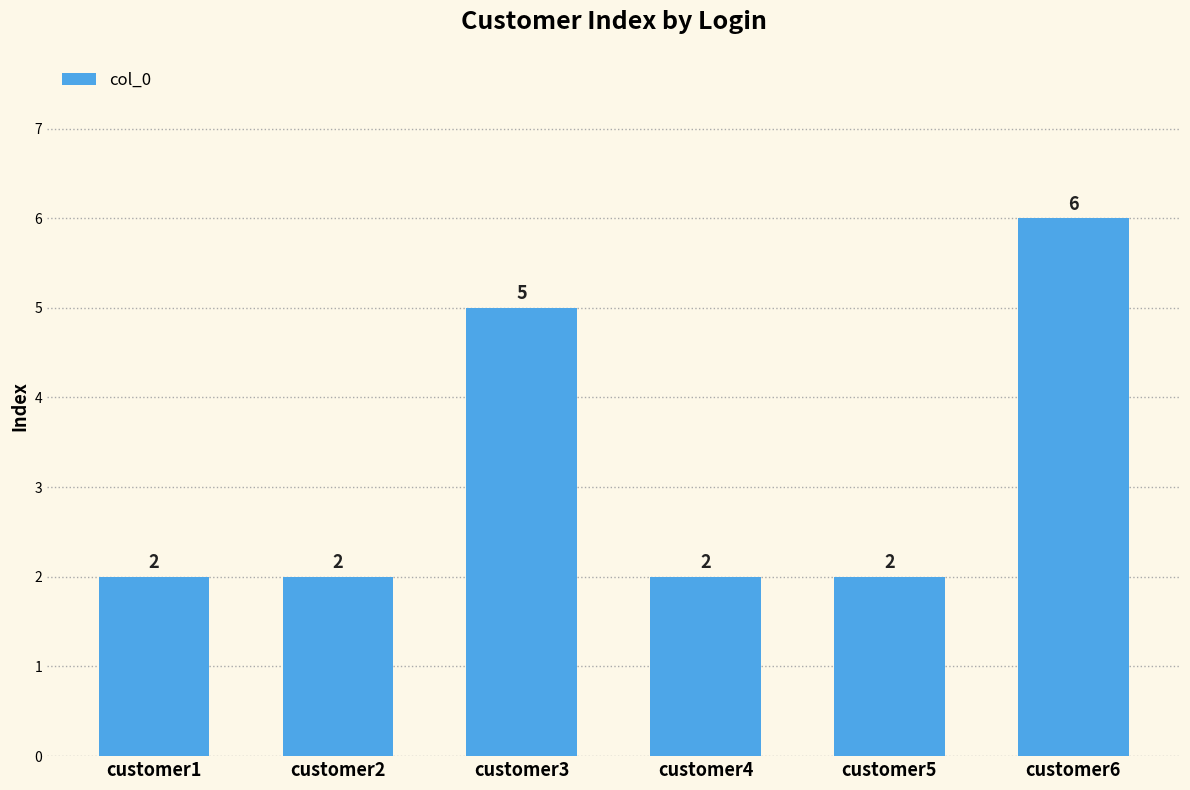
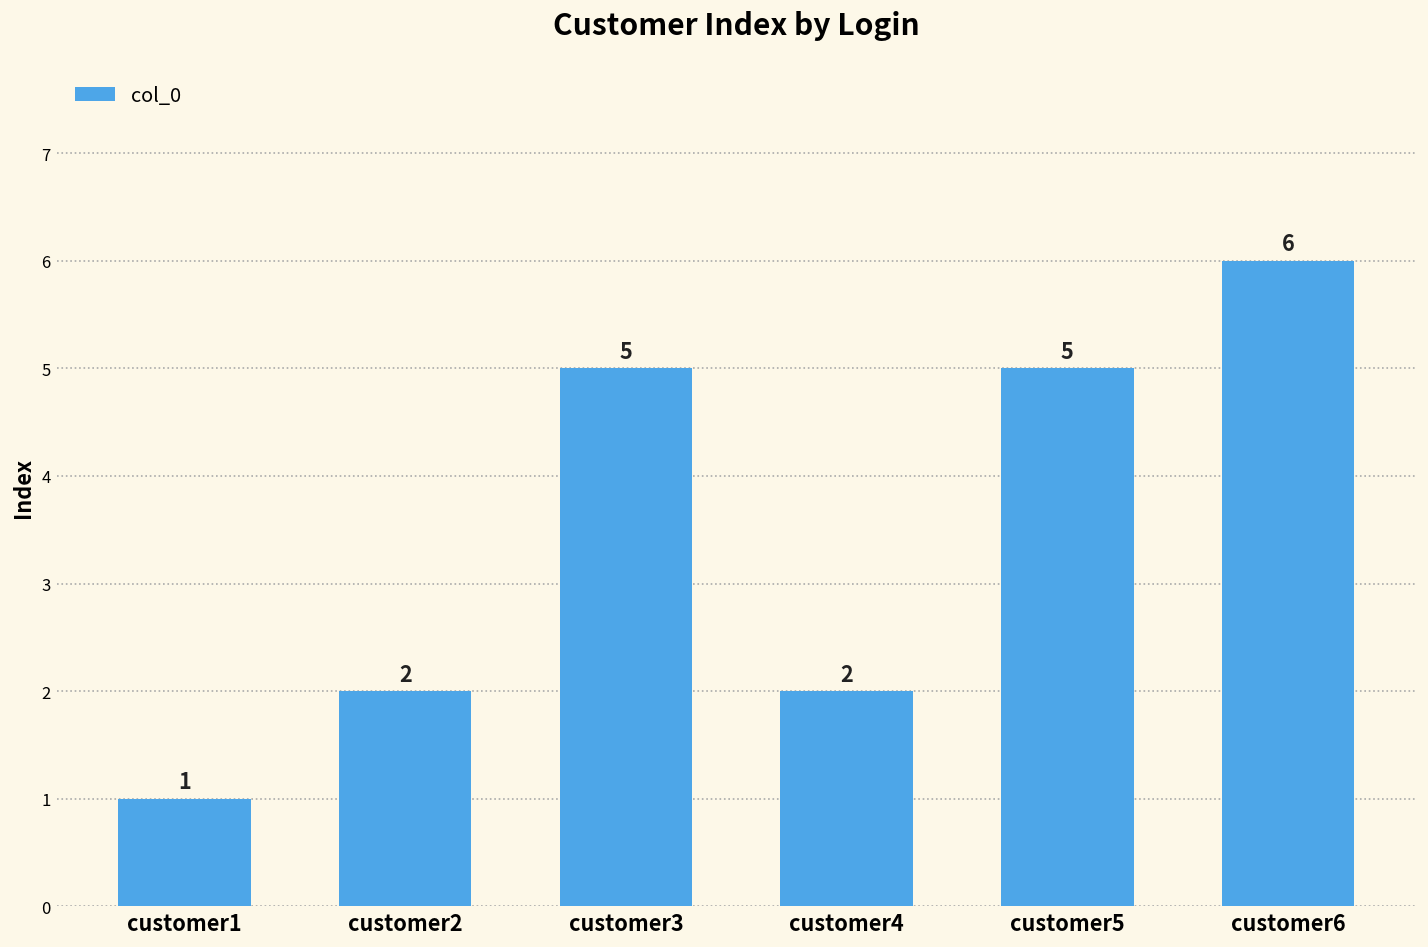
customer1: 2 -> 1
customer5: 2 -> 5
